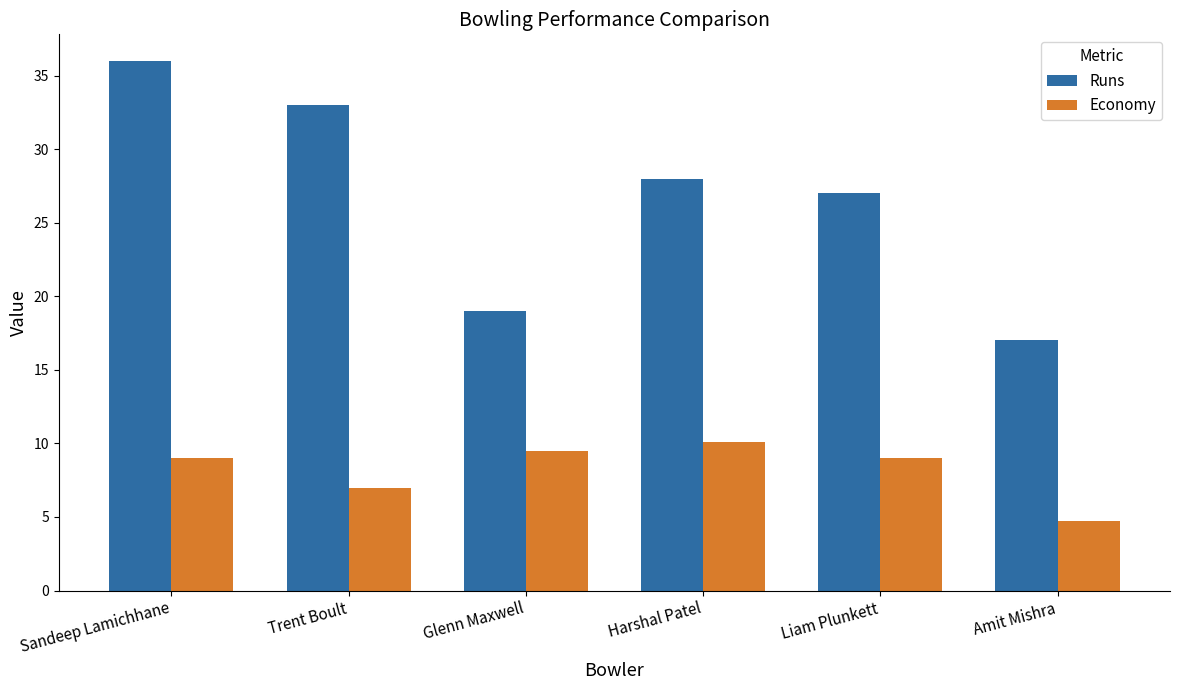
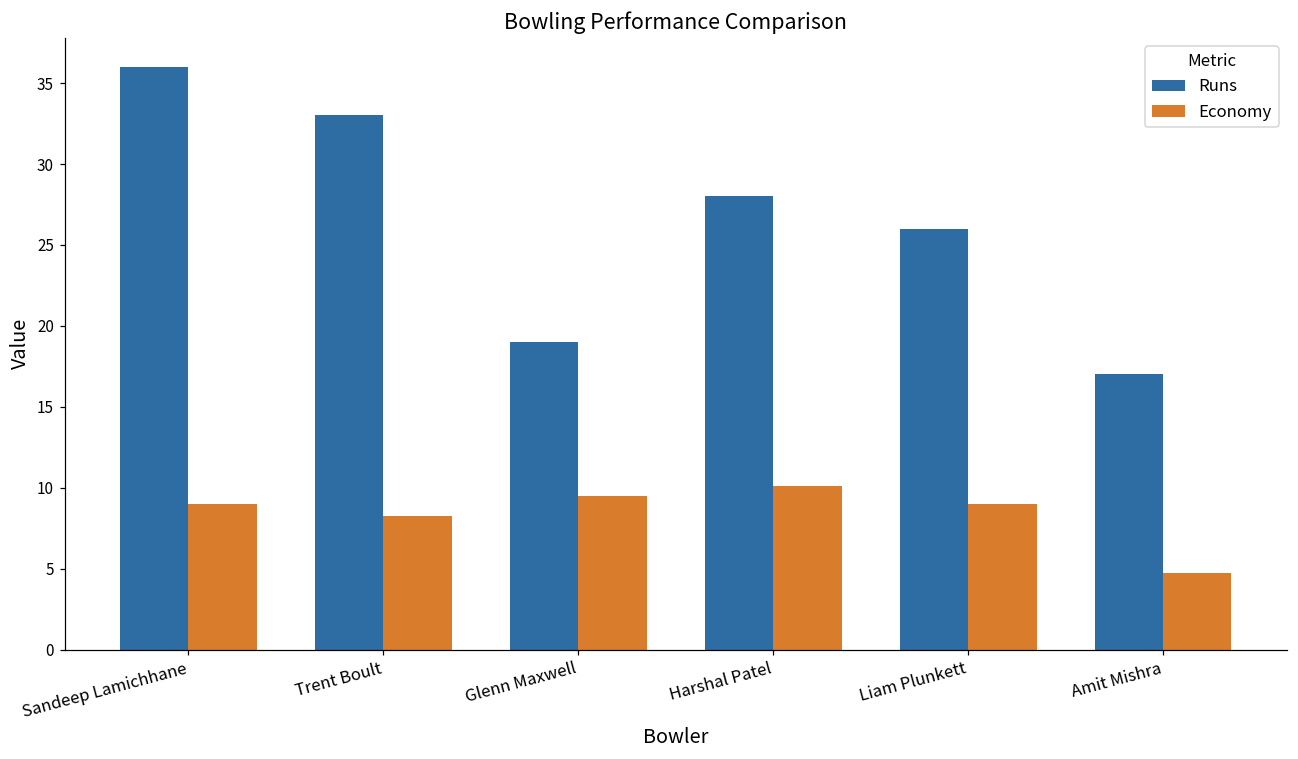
Economy, Trent Boult: 7.0 -> 8.3
Runs, Liam Plunkett: 27 -> 26
